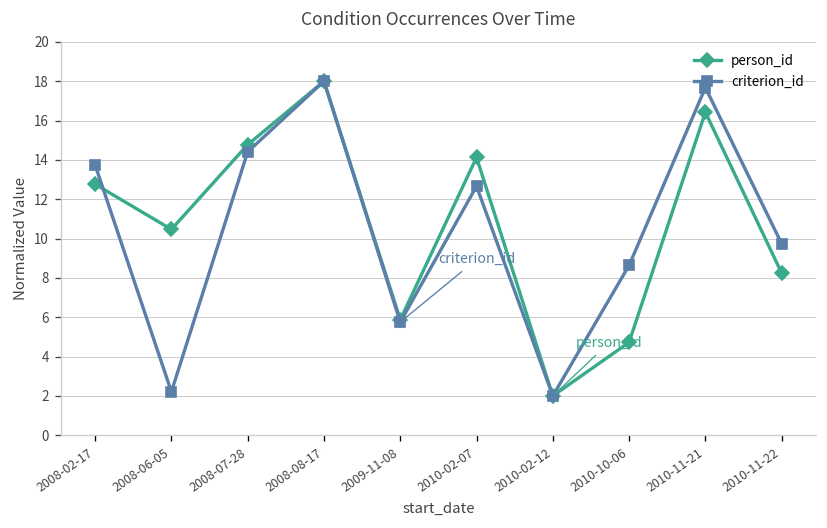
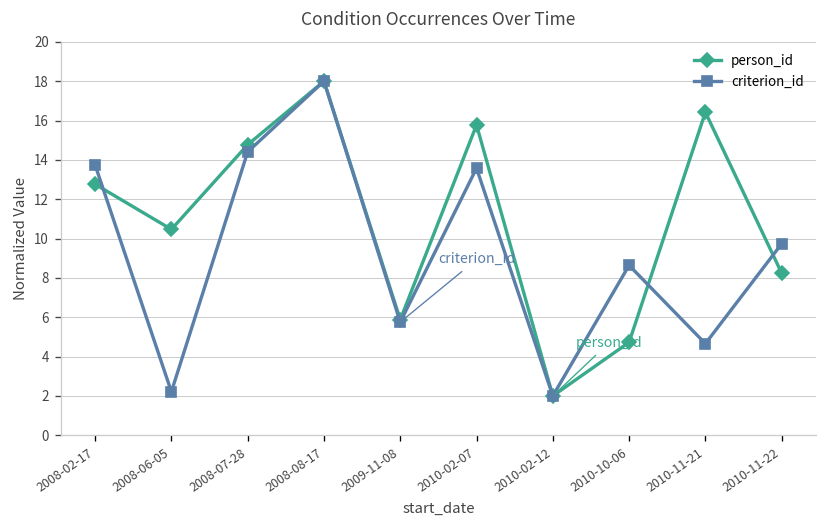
person_id, 2010-02-07: 14.1 -> 15.8
criterion_id, 2010-02-07: 12.7 -> 13.6
criterion_id, 2010-11-21: 17.7 -> 4.7
